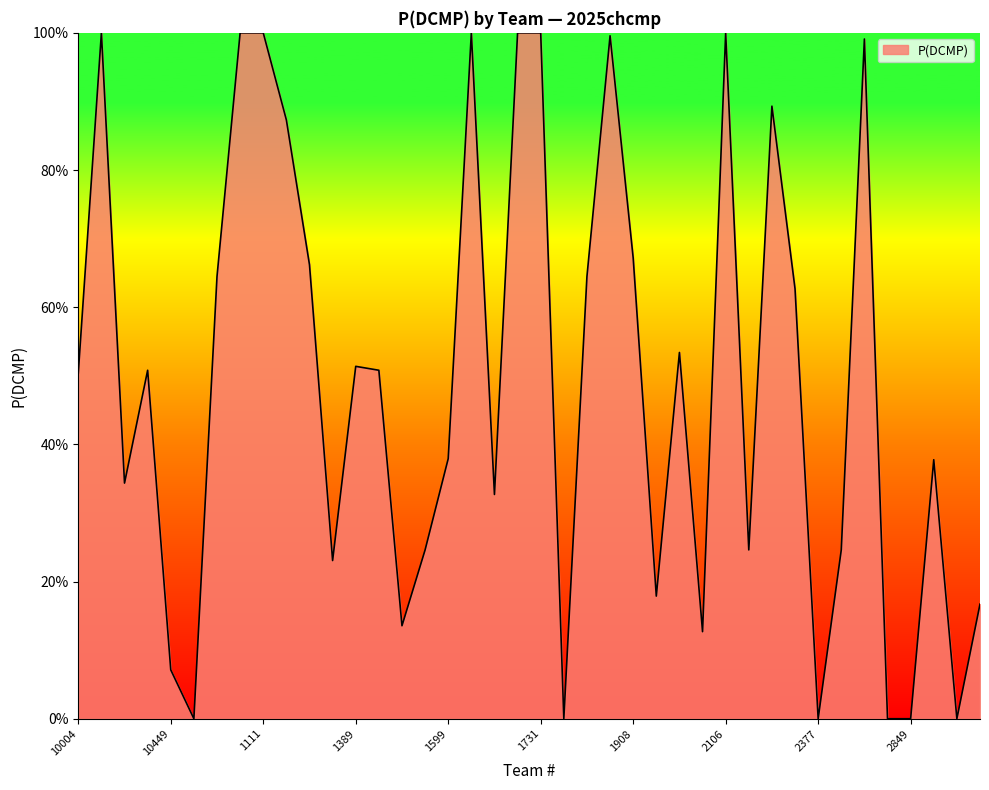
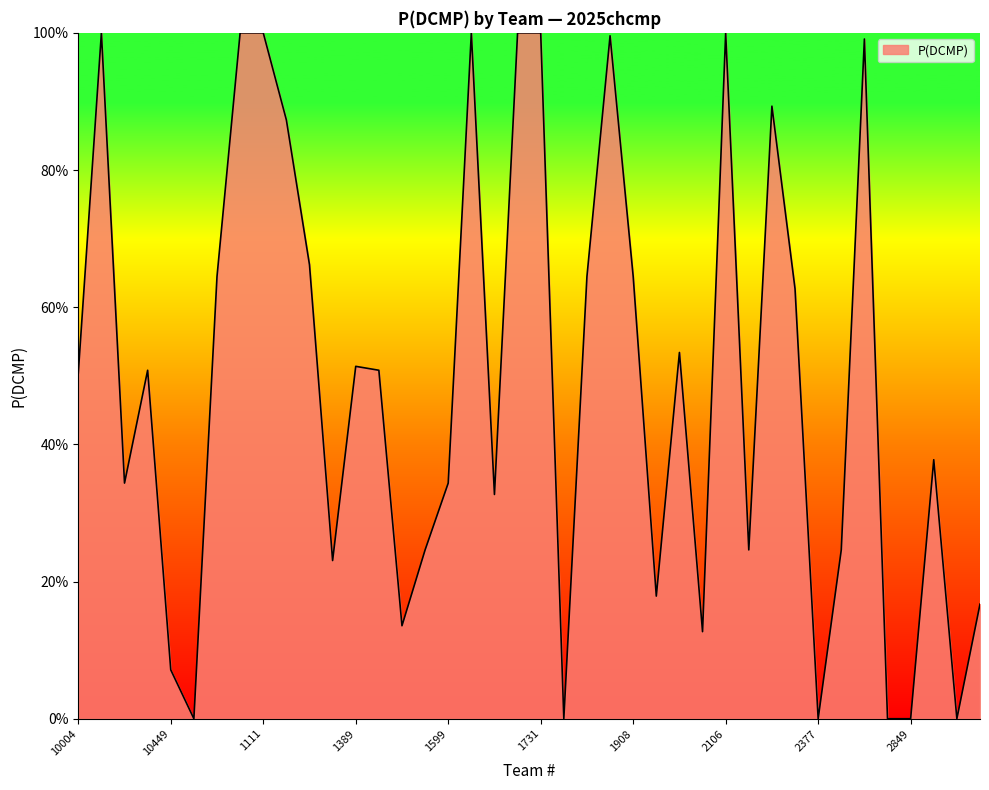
1599: 38% -> 34%
1908: 67% -> 64%
